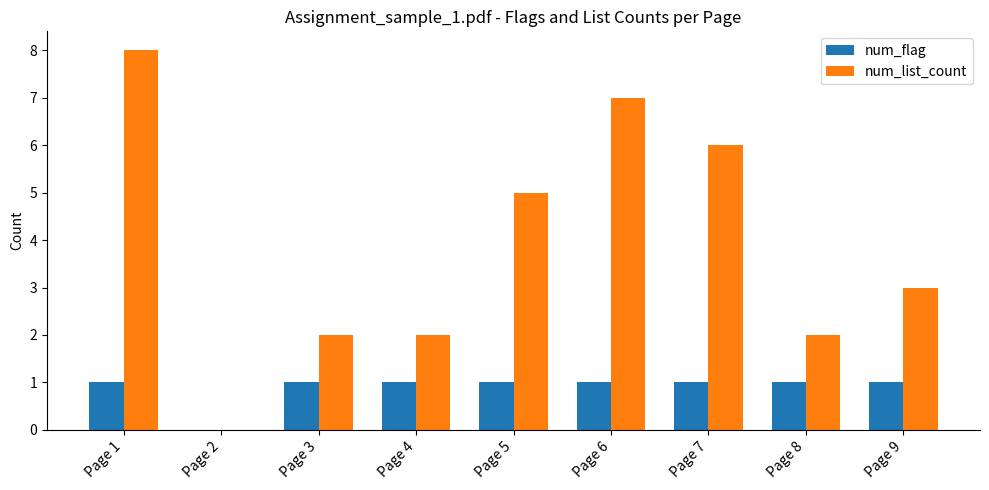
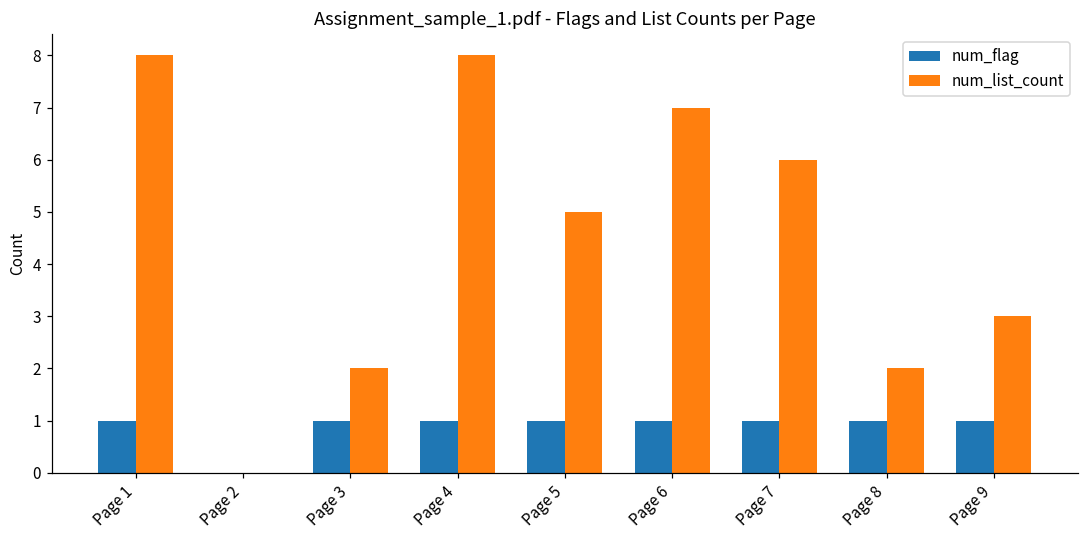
num_list_count, Page 4: 2 -> 8
